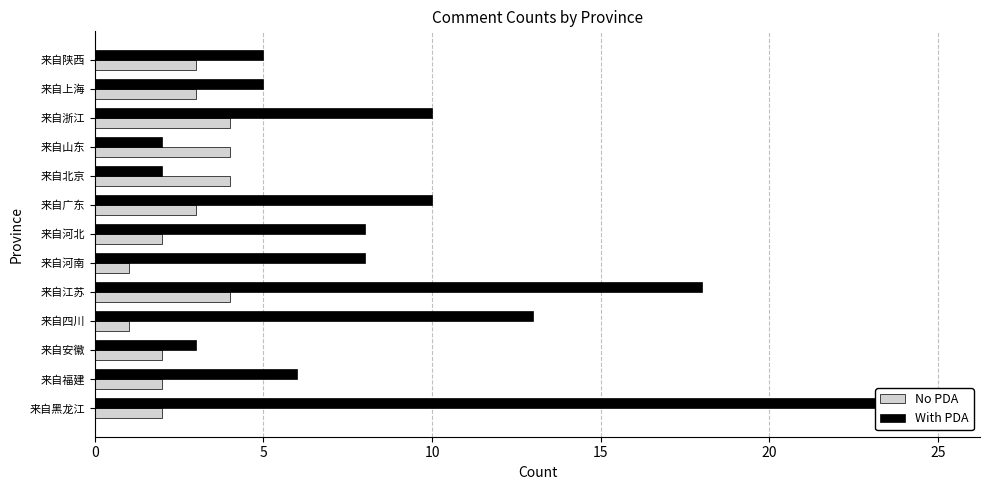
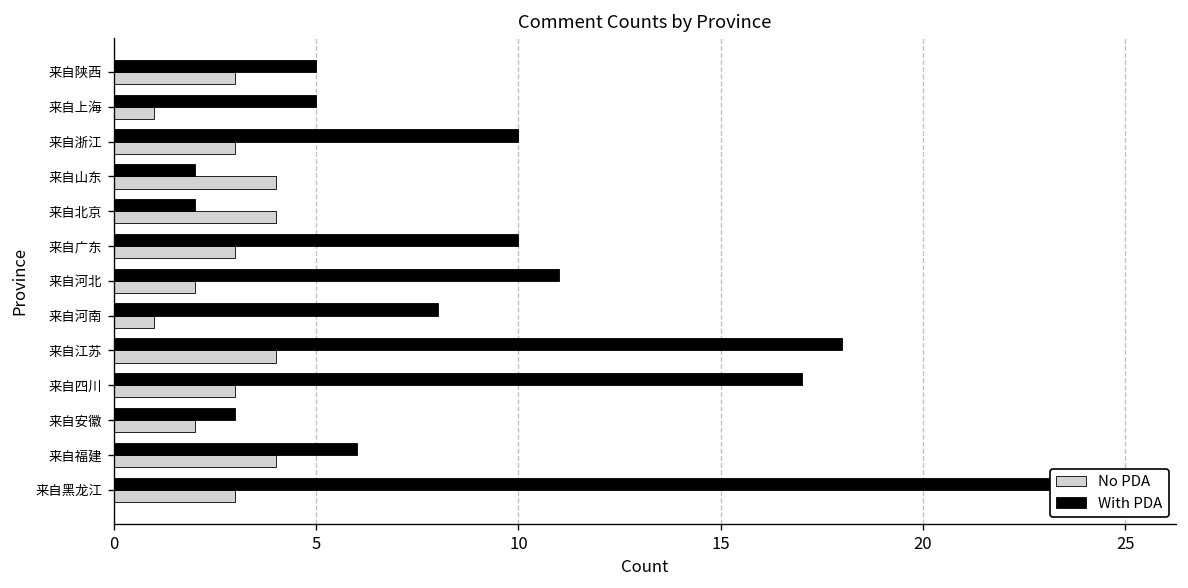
No PDA, 来自上海: 3 -> 1
No PDA, 来自浙江: 4 -> 3
With PDA, 来自河北: 8 -> 11
With PDA, 来自四川: 13 -> 17
No PDA, 来自四川: 1 -> 3
No PDA, 来自福建: 2 -> 4
No PDA, 来自黑龙江: 2 -> 3
